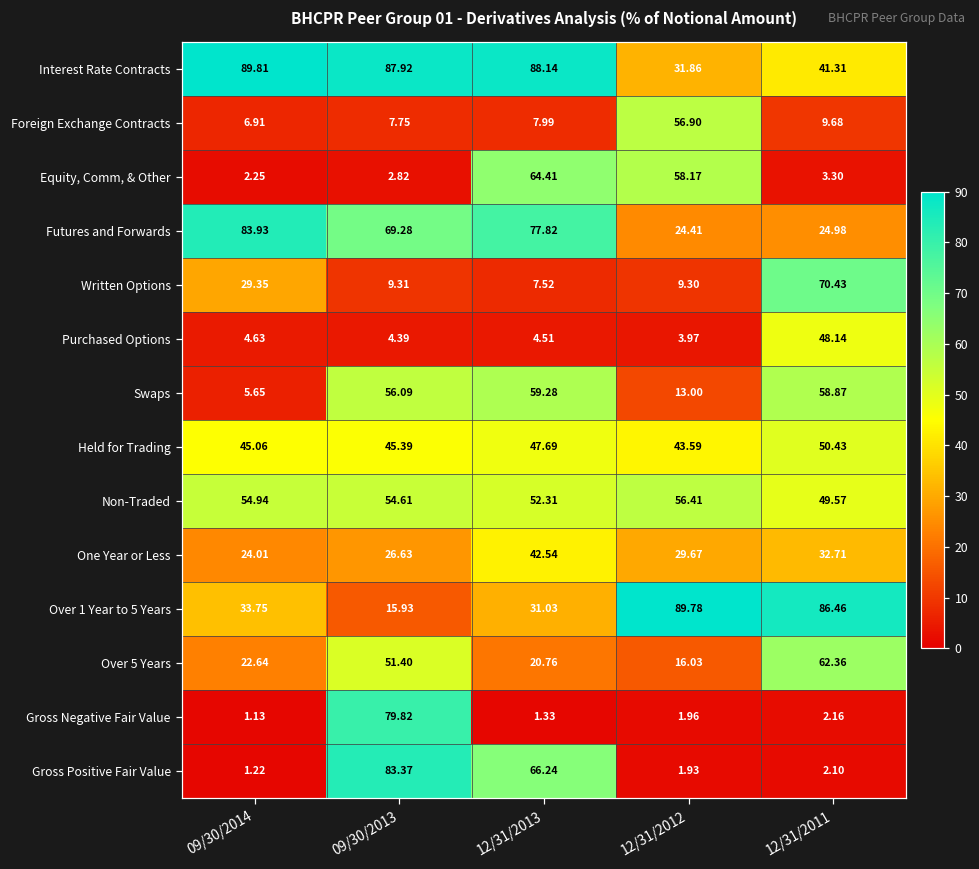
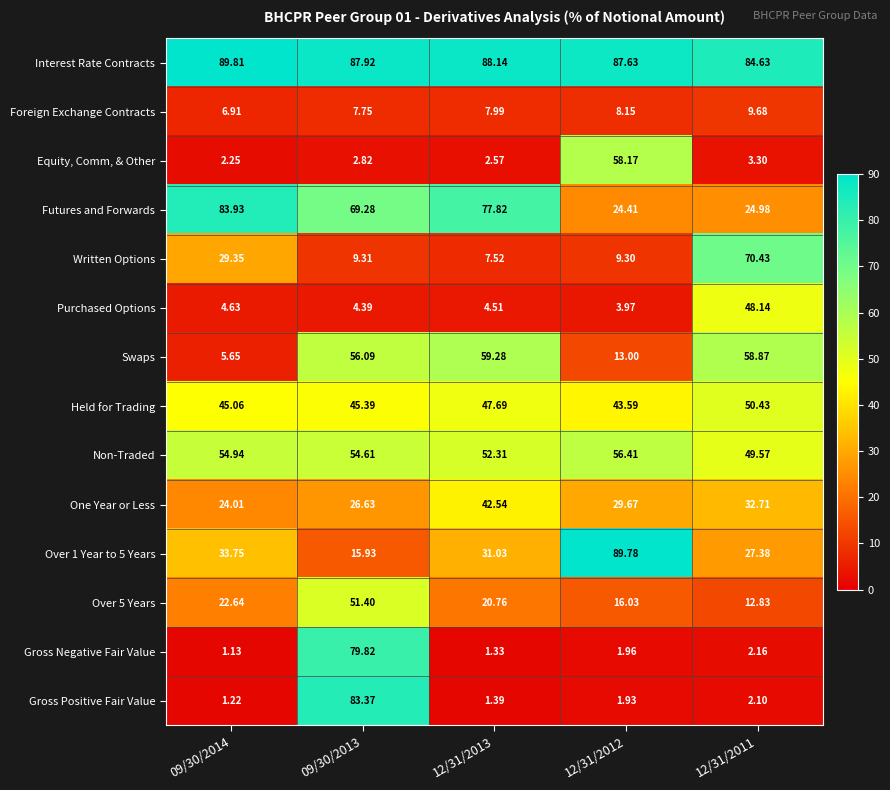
Interest Rate Contracts, 12/31/2012: 31.86 -> 87.63
Interest Rate Contracts, 12/31/2011: 41.31 -> 84.63
Foreign Exchange Contracts, 12/31/2012: 56.90 -> 8.15
Equity, Comm, & Other, 12/31/2013: 64.41 -> 2.57
Over 1 Year to 5 Years, 12/31/2011: 86.46 -> 27.38
Over 5 Years, 12/31/2011: 62.36 -> 12.83
Gross Positive Fair Value, 12/31/2013: 66.24 -> 1.39
